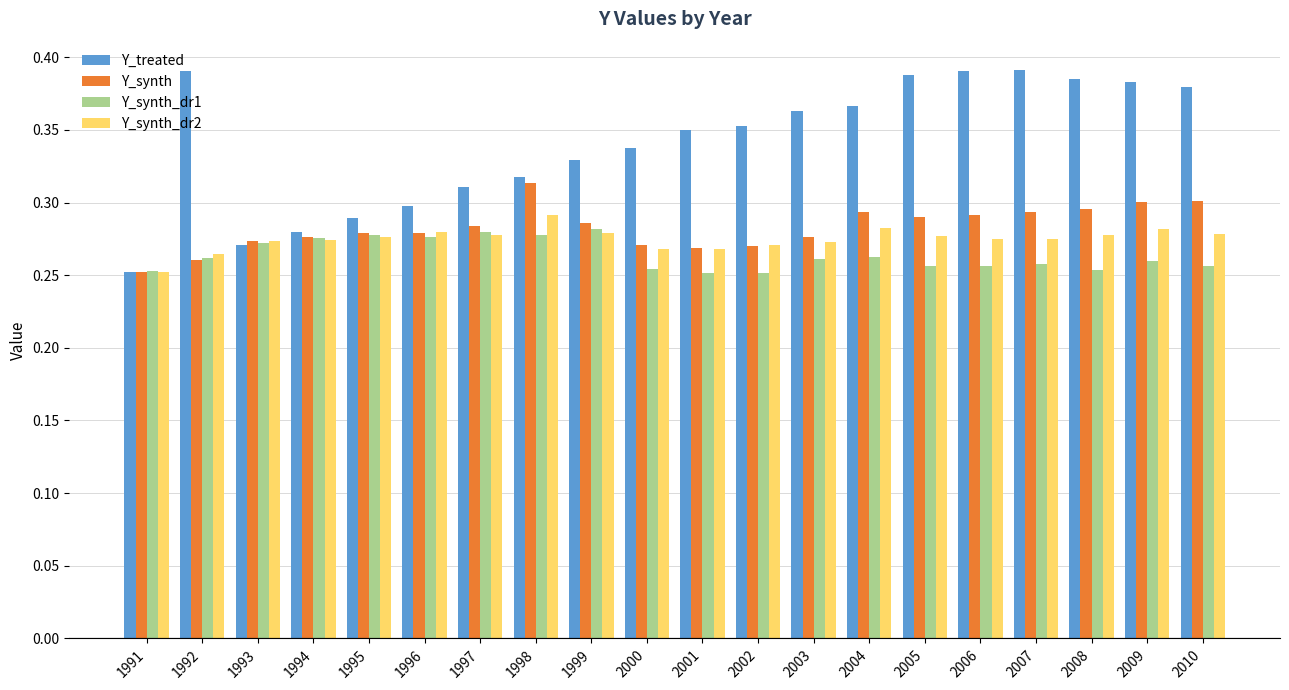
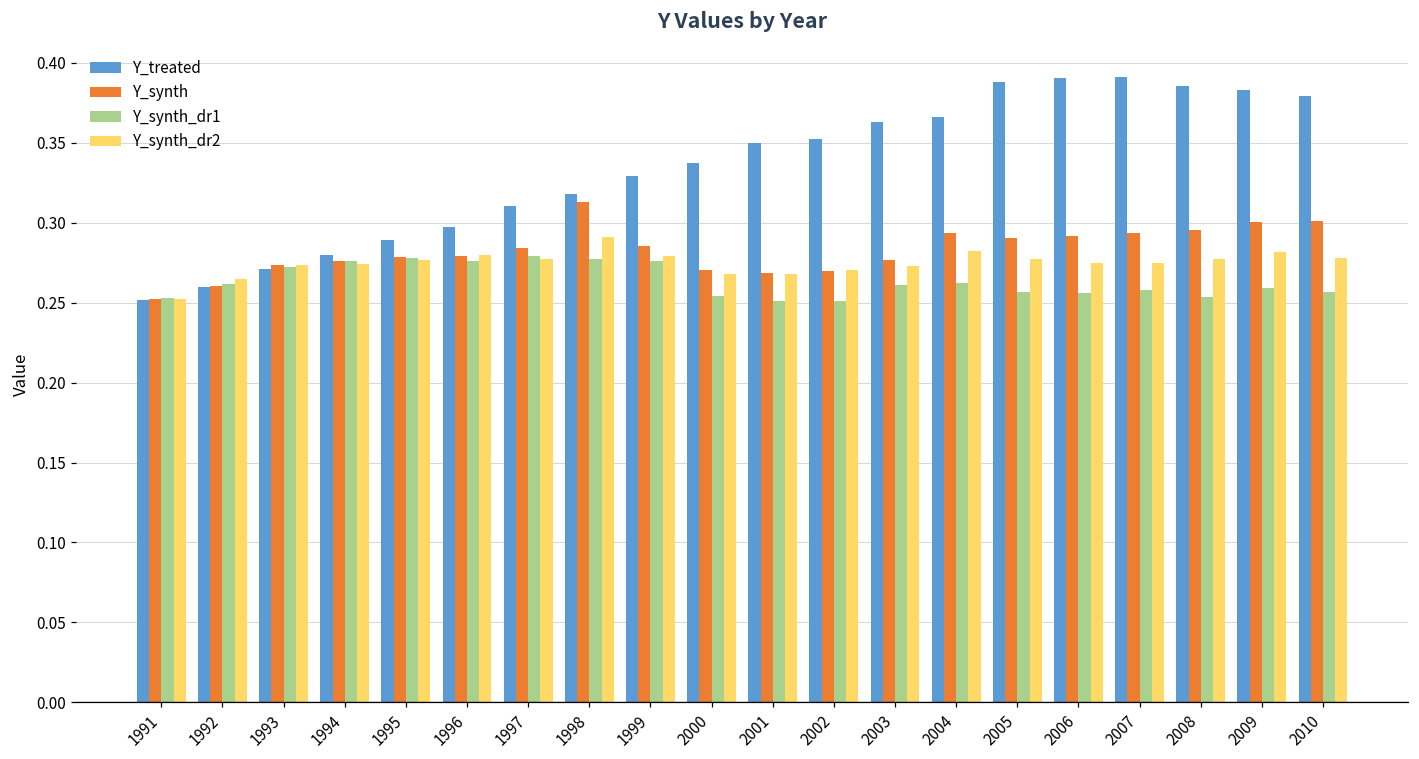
Y_treated, 1992: 0.390 -> 0.260
Y_synth_dr1, 1999: 0.282 -> 0.276
